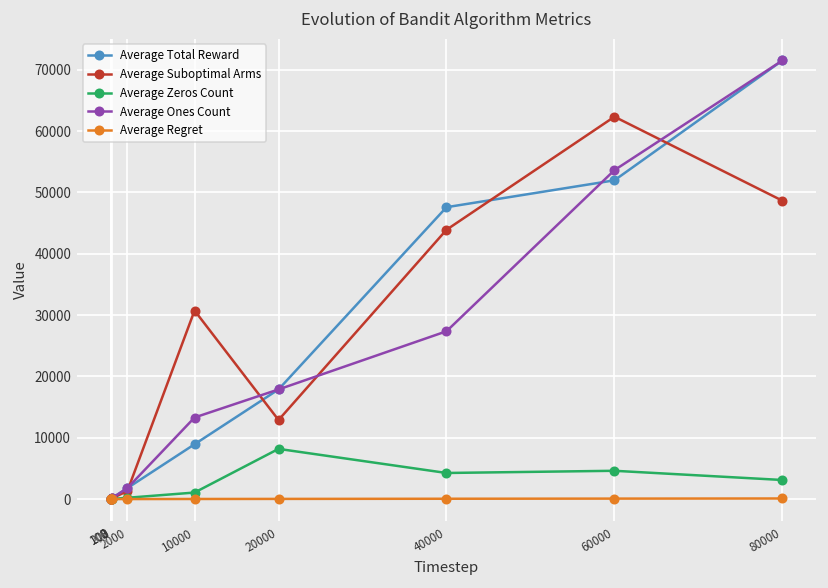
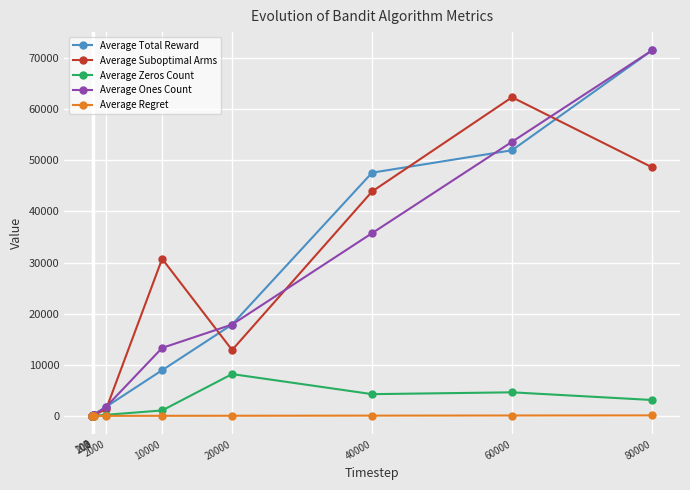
Average Ones Count, 40000: 27000 -> 36000
